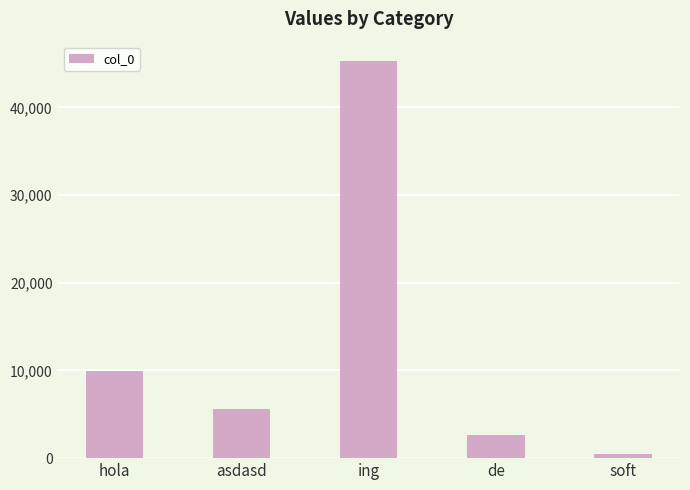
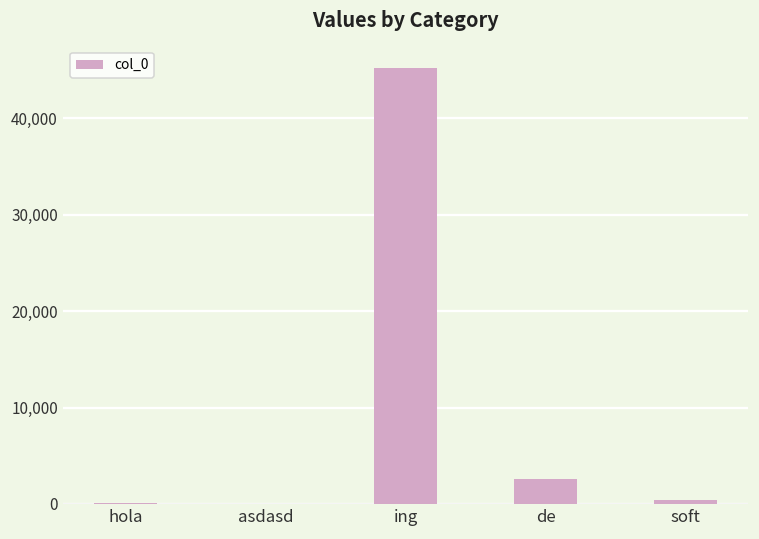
hola: 10,000 -> 0
asdasd: 6,000 -> 0
